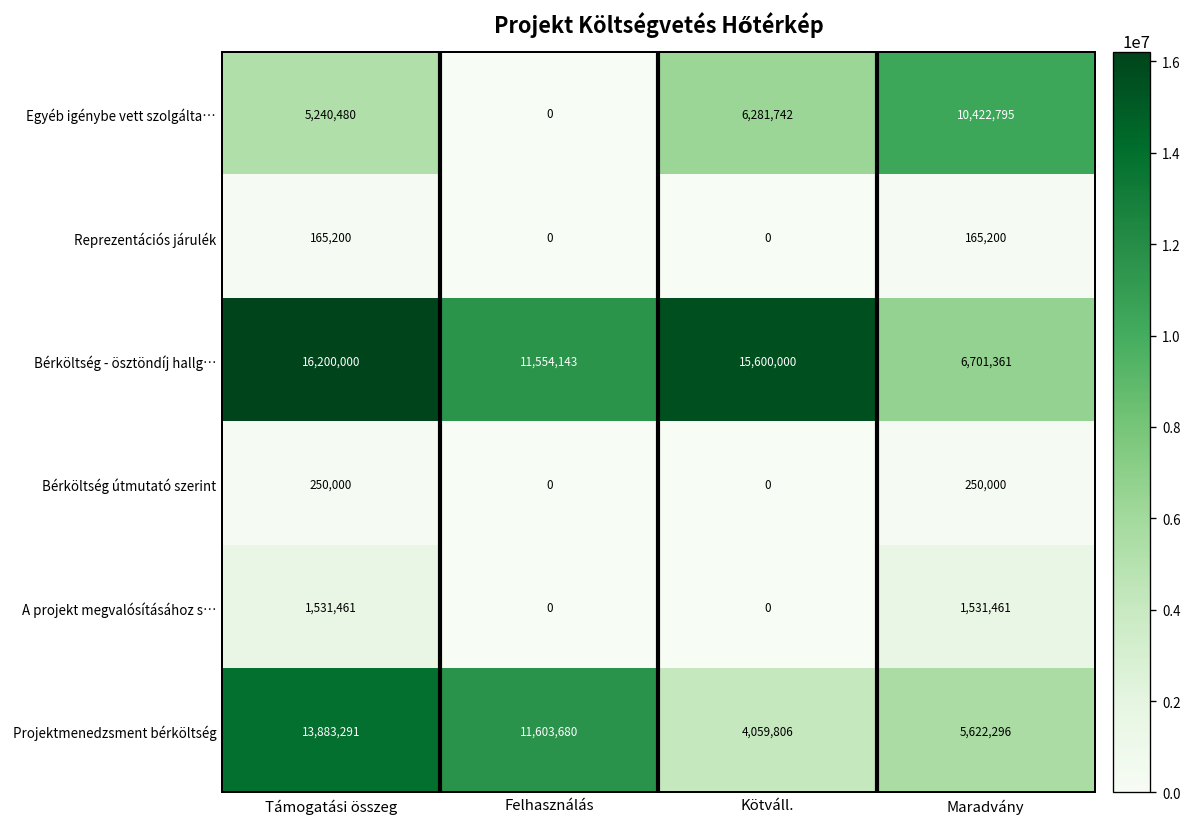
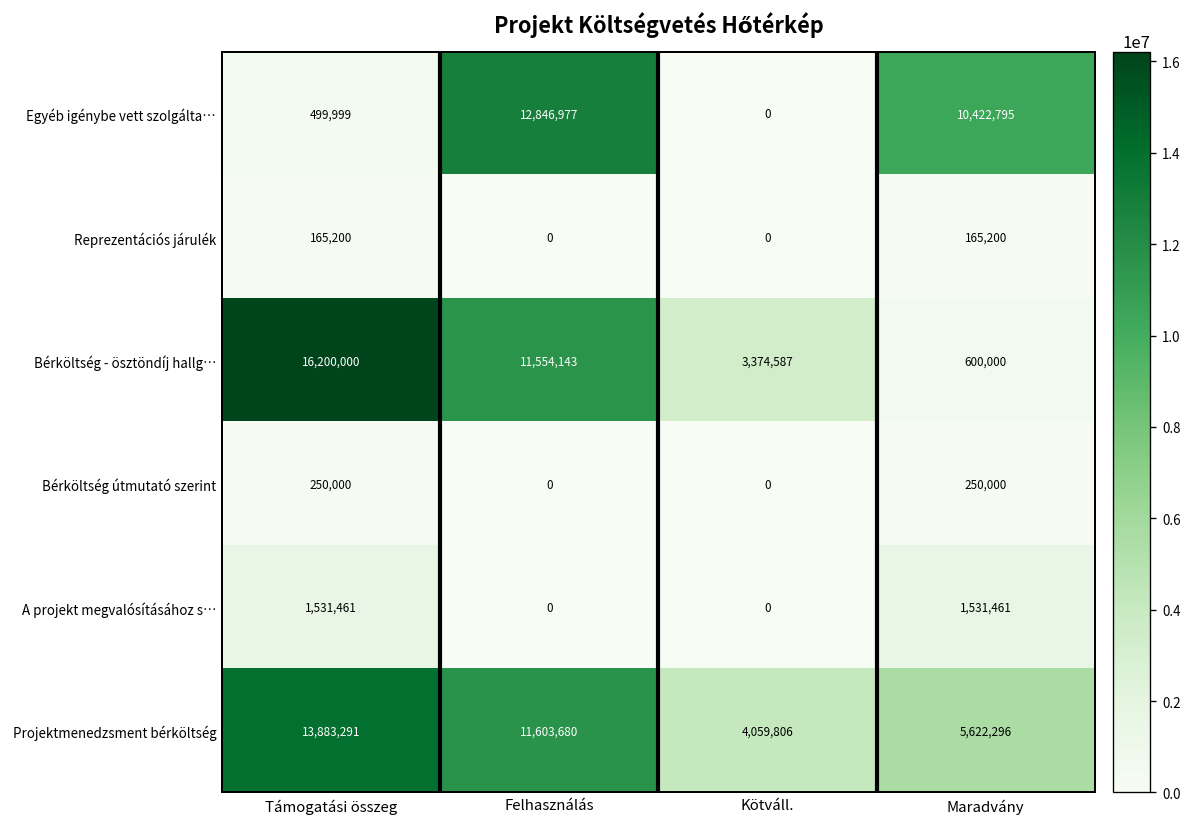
Egyéb igénybe vett szolgálta…, Támogatási összeg: 5,240,480 -> 499,999
Egyéb igénybe vett szolgálta…, Felhasználás: 0 -> 12,846,977
Egyéb igénybe vett szolgálta…, Kötváll.: 6,281,742 -> 0
Bérköltség - ösztöndíj hallg…, Kötváll.: 15,600,000 -> 3,374,587
Bérköltség - ösztöndíj hallg…, Maradvány: 6,701,361 -> 600,000
